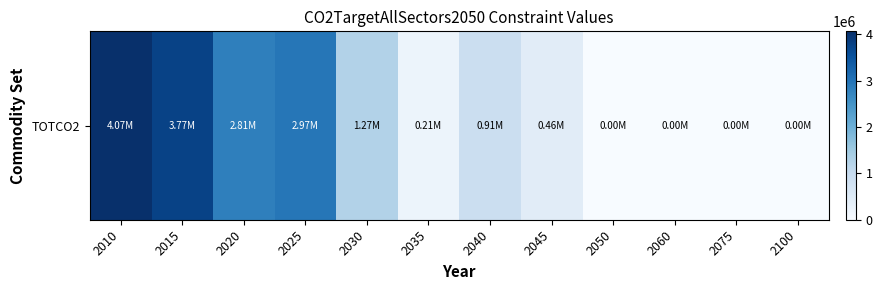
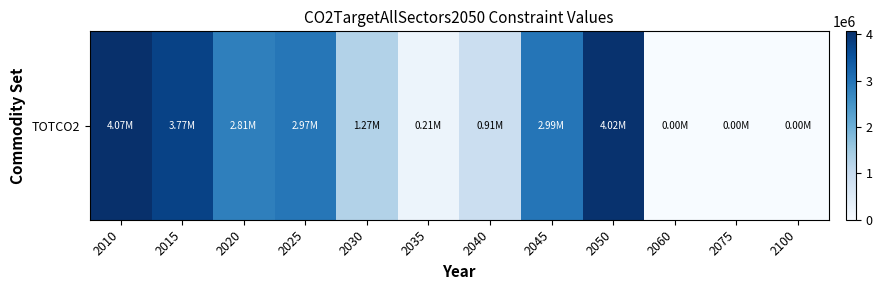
TOTCO2, 2045: 0.46M -> 2.99M
TOTCO2, 2050: 0.00M -> 4.02M
